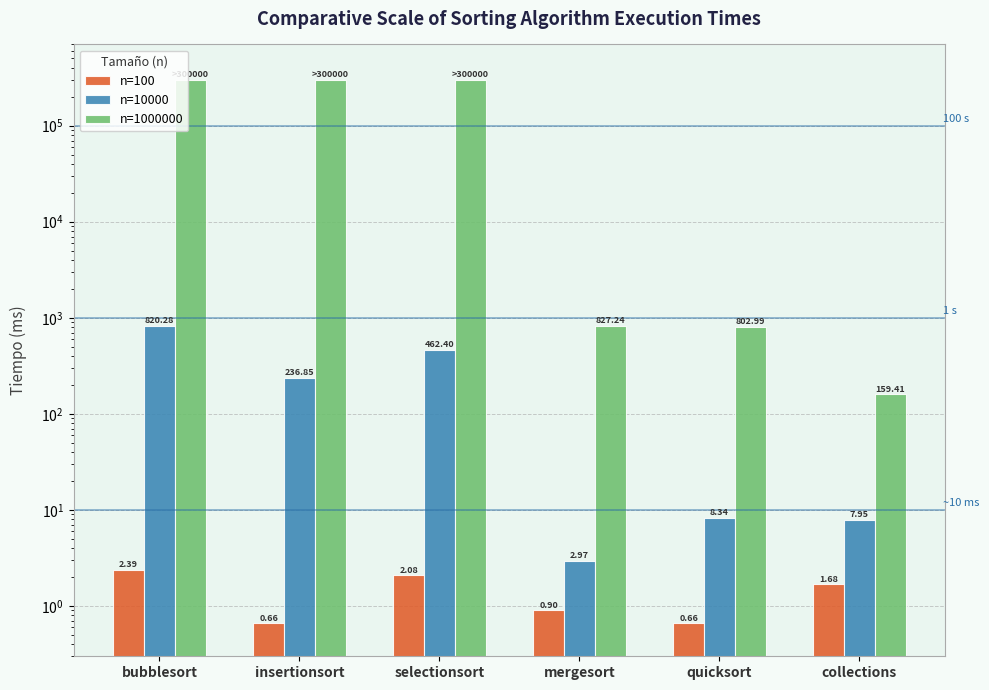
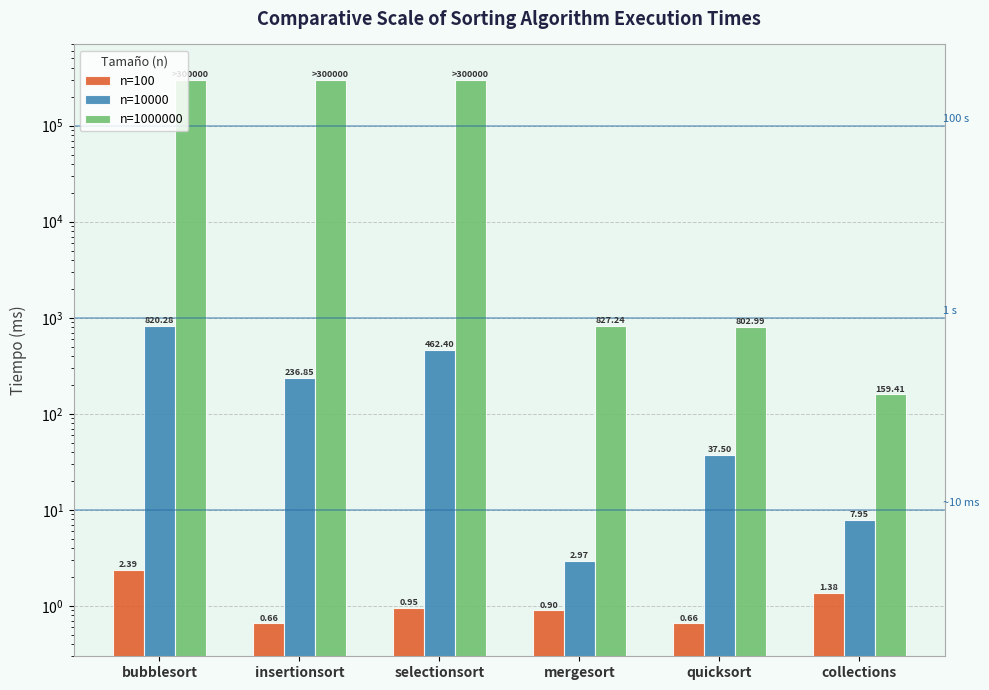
n=100, selectionsort: 2.08 -> 0.95
n=10000, quicksort: 8.34 -> 37.50
n=100, collections: 1.68 -> 1.38
